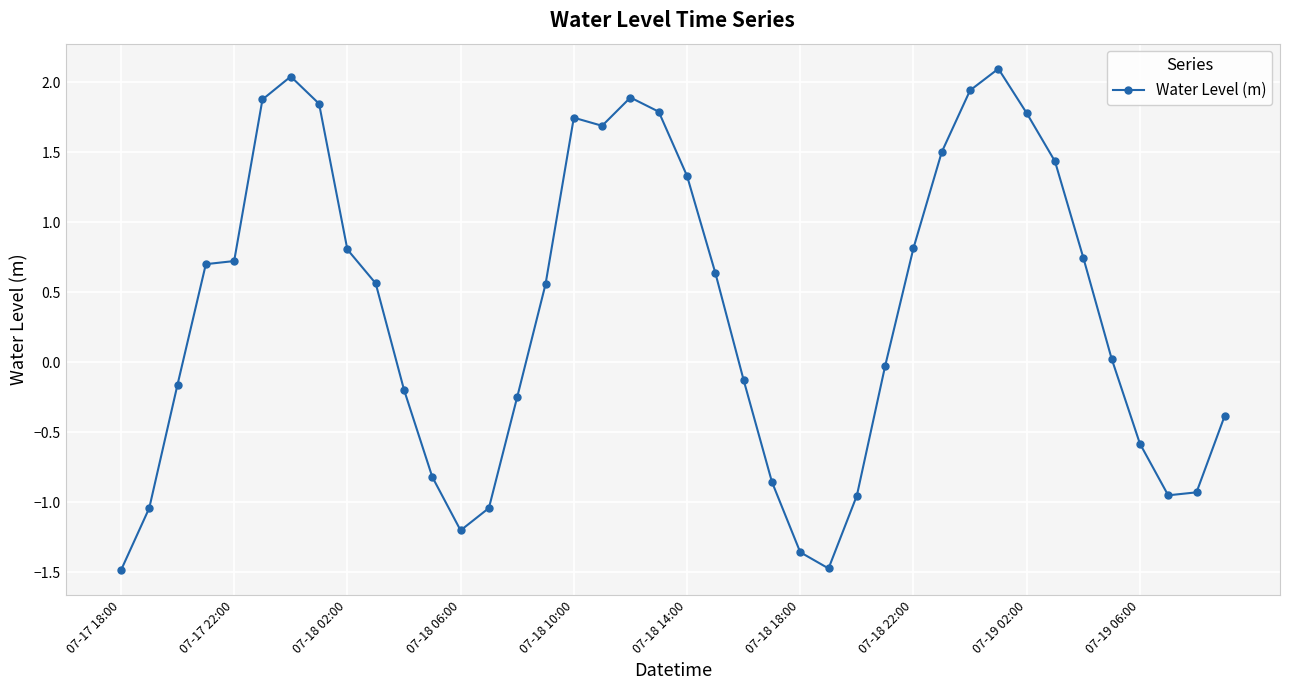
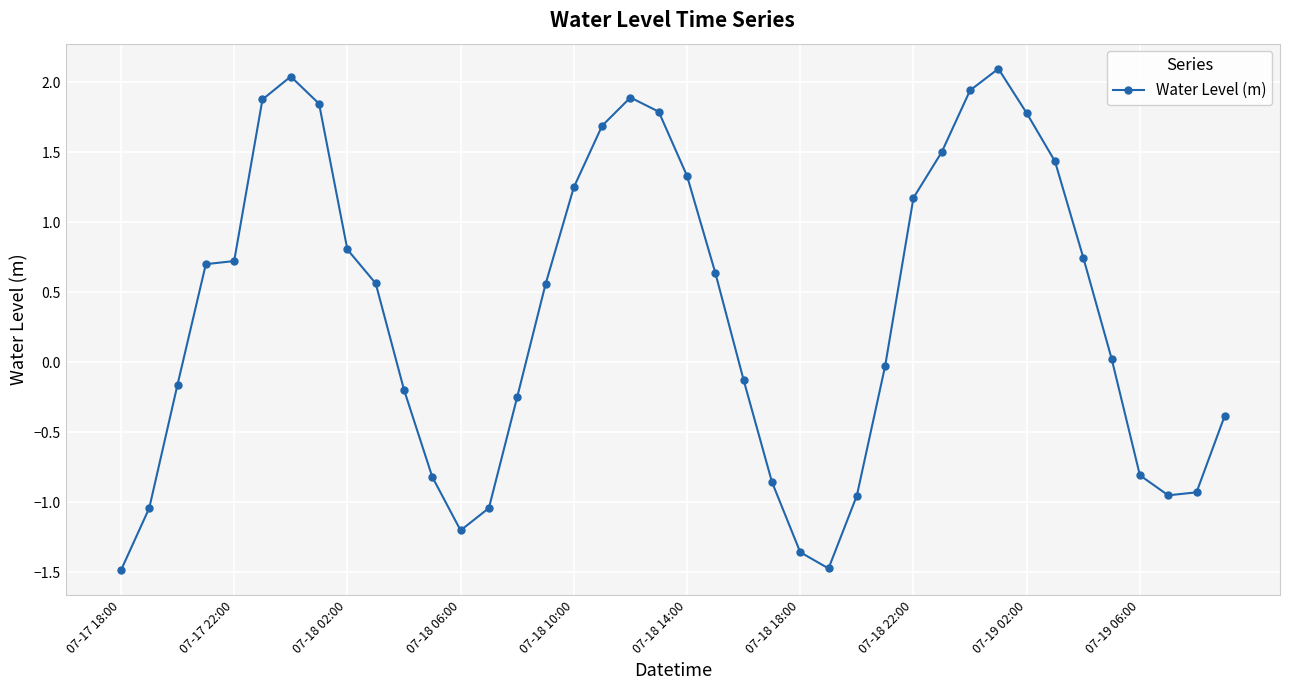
07-18 10:00: 1.75 -> 1.25
07-18 22:00: 0.82 -> 1.18
07-19 06:00: -0.58 -> -0.81
